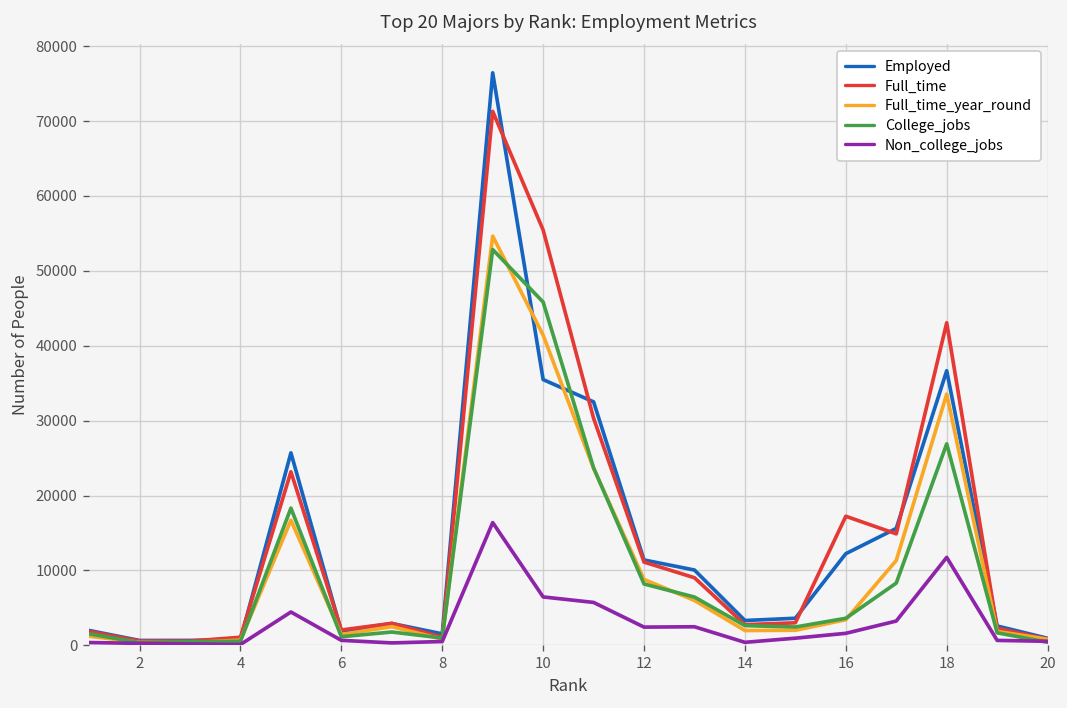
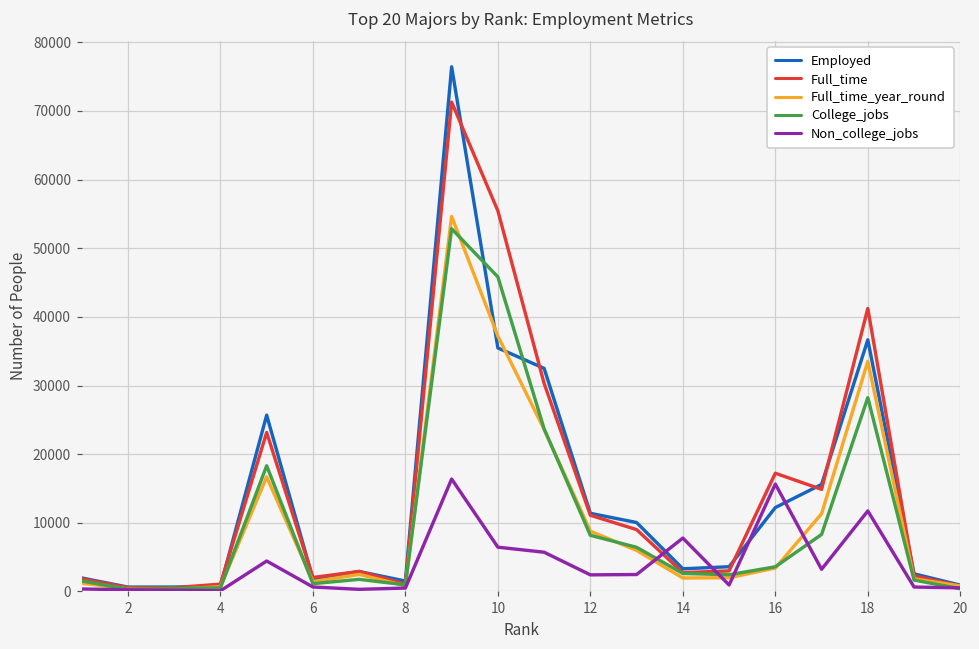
Full_time_year_round, 10: 41000 -> 37000
Non_college_jobs, 14: 0 -> 8000
Non_college_jobs, 16: 2000 -> 16000
Full_time, 18: 43000 -> 41000
College_jobs, 18: 27000 -> 28000
